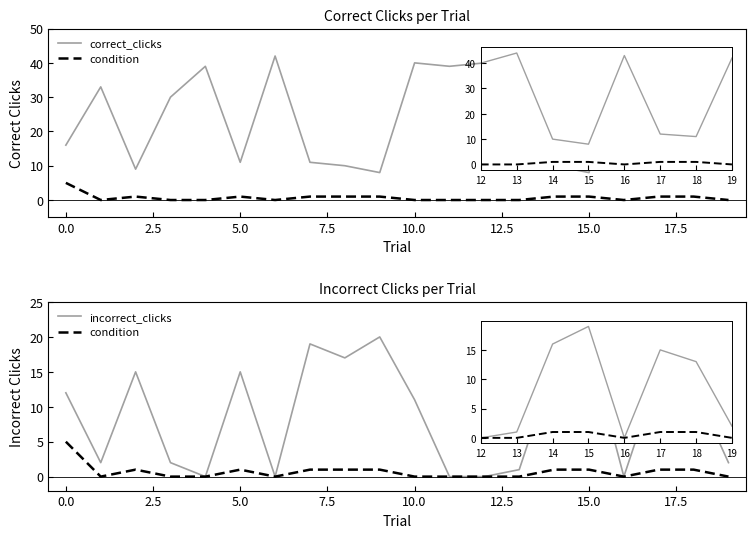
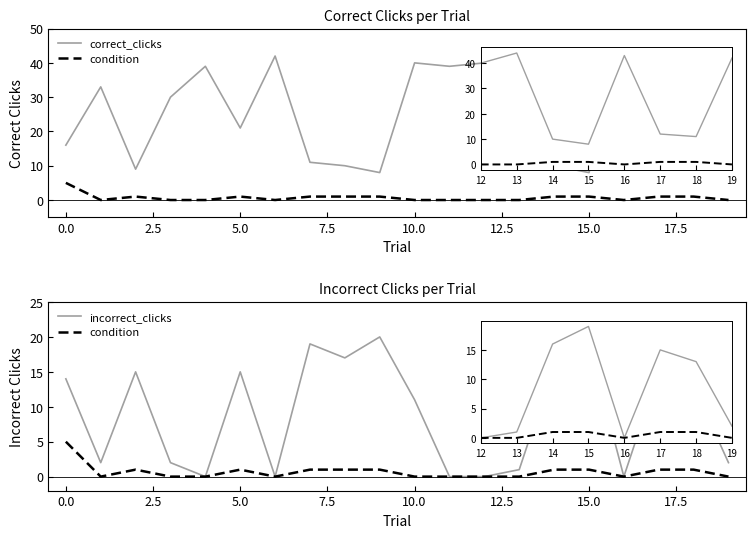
Correct Clicks per Trial, correct_clicks, 5.0: 11 -> 21
Incorrect Clicks per Trial, incorrect_clicks, 0.0: 12 -> 14
